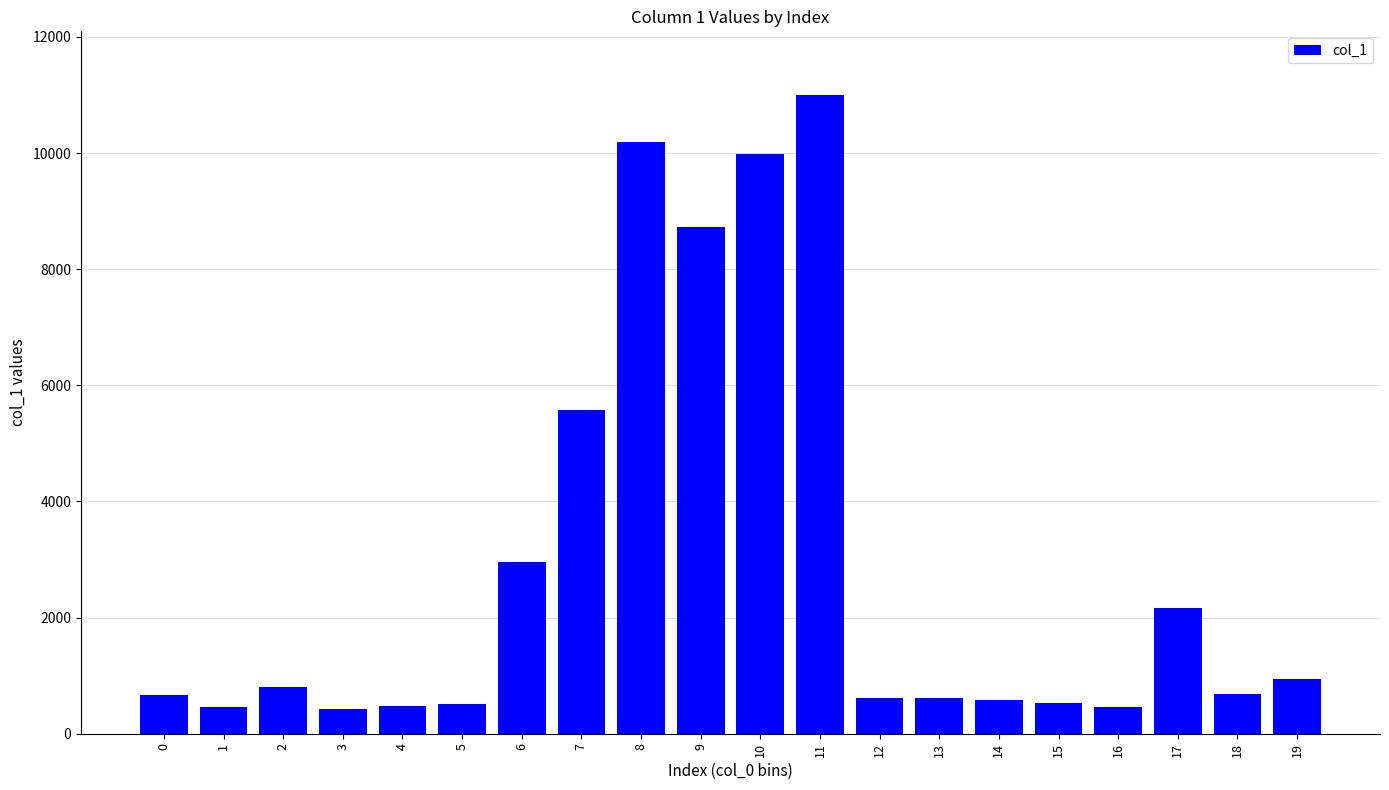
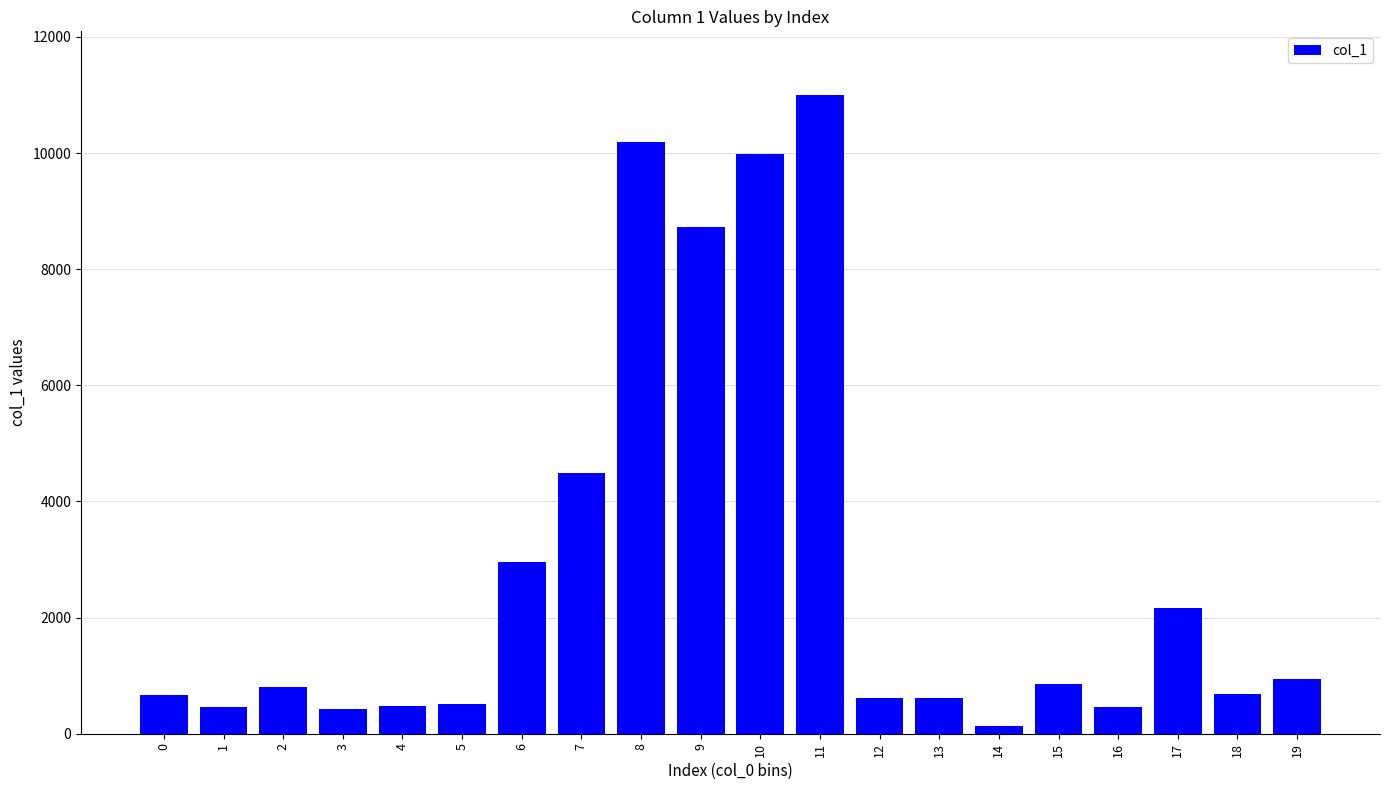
7: 5600 -> 4500
14: 600 -> 100
15: 500 -> 900
